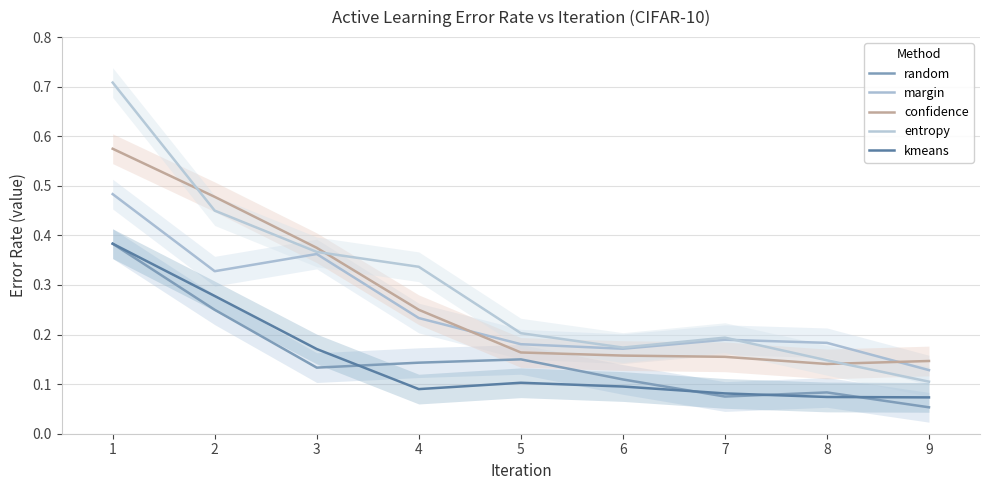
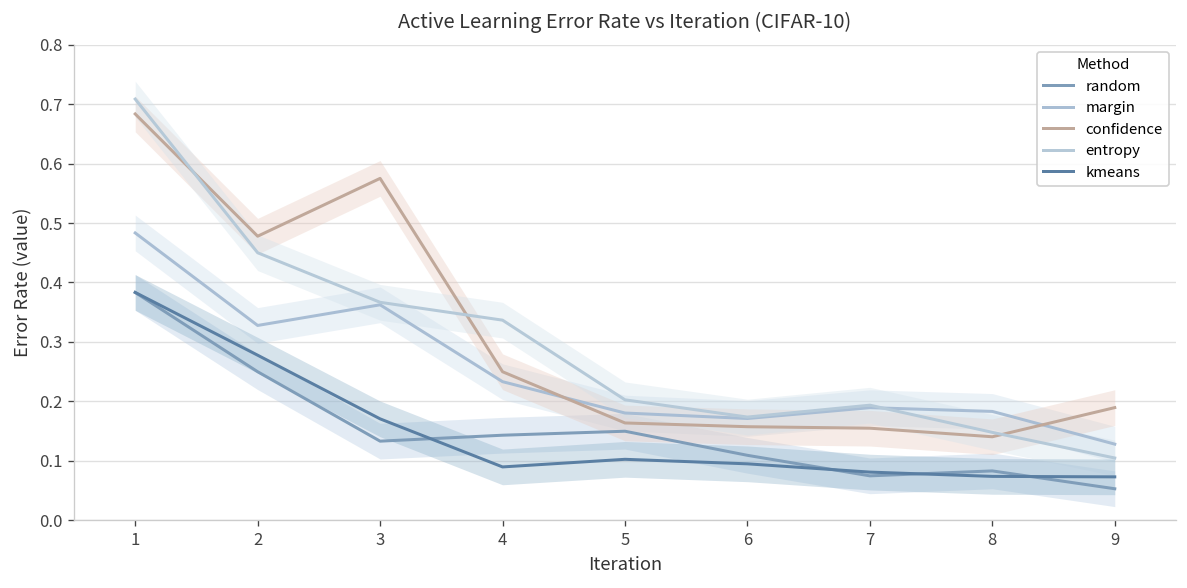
confidence, 1: 0.57 -> 0.68
confidence, 3: 0.38 -> 0.58
confidence, 9: 0.15 -> 0.19
